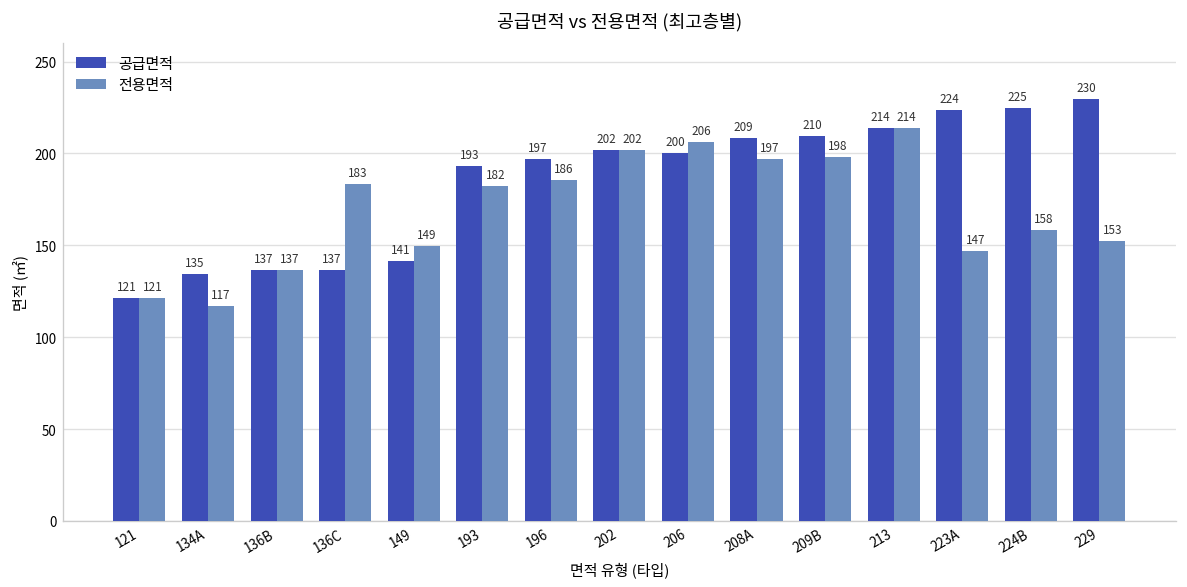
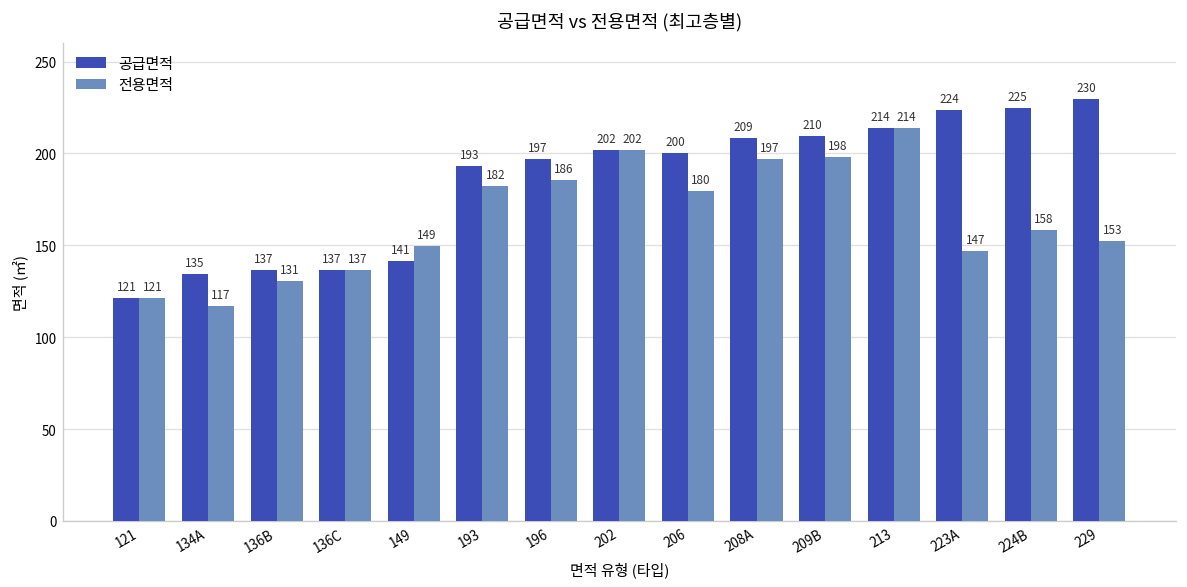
전용면적, 136B: 137 -> 131
전용면적, 136C: 183 -> 137
전용면적, 206: 206 -> 180
